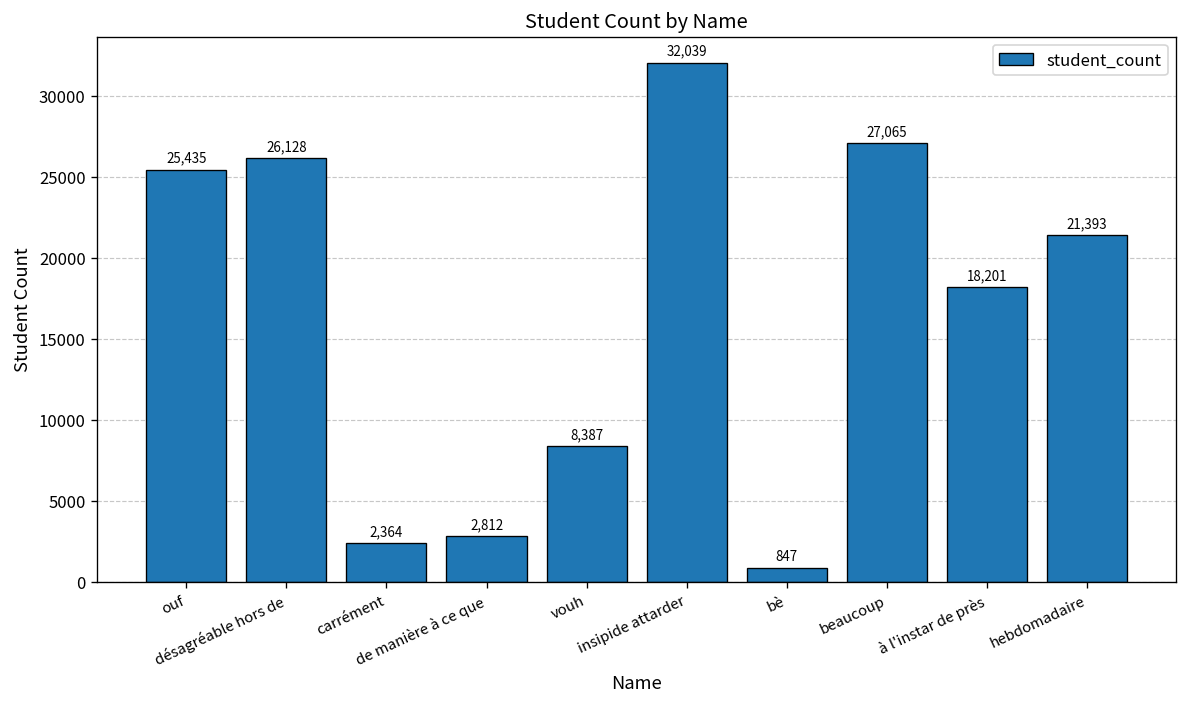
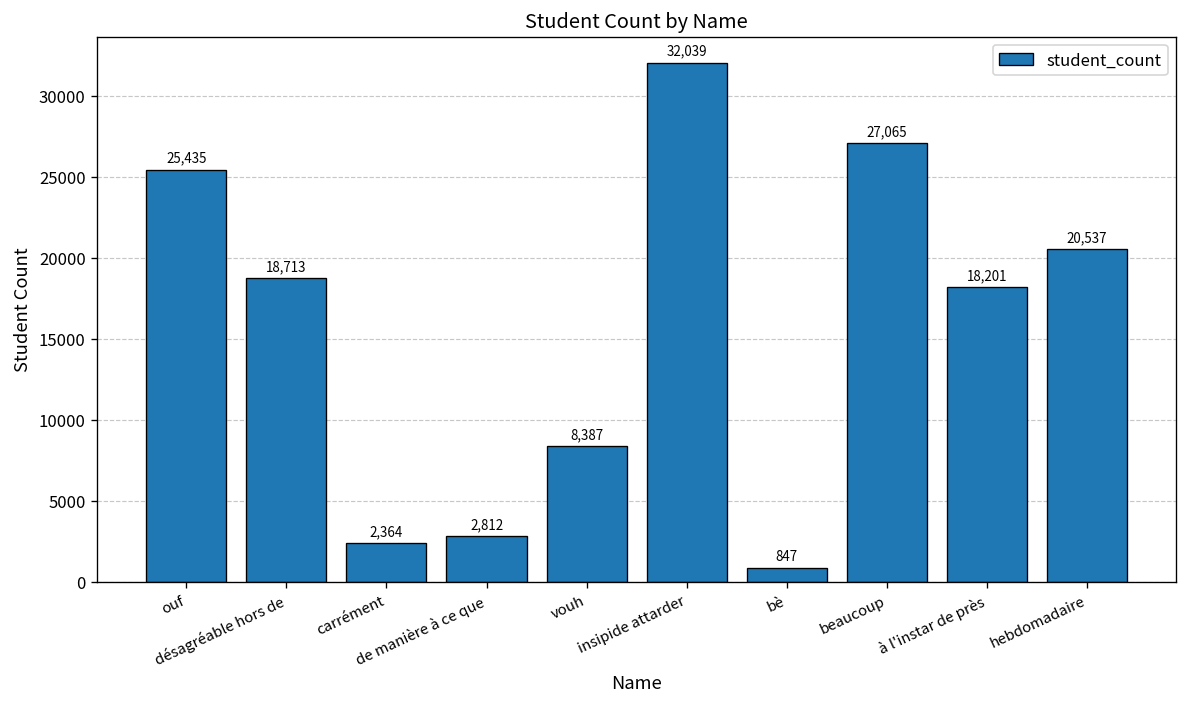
désagréable hors de: 26,128 -> 18,713
hebdomadaire: 21,393 -> 20,537
